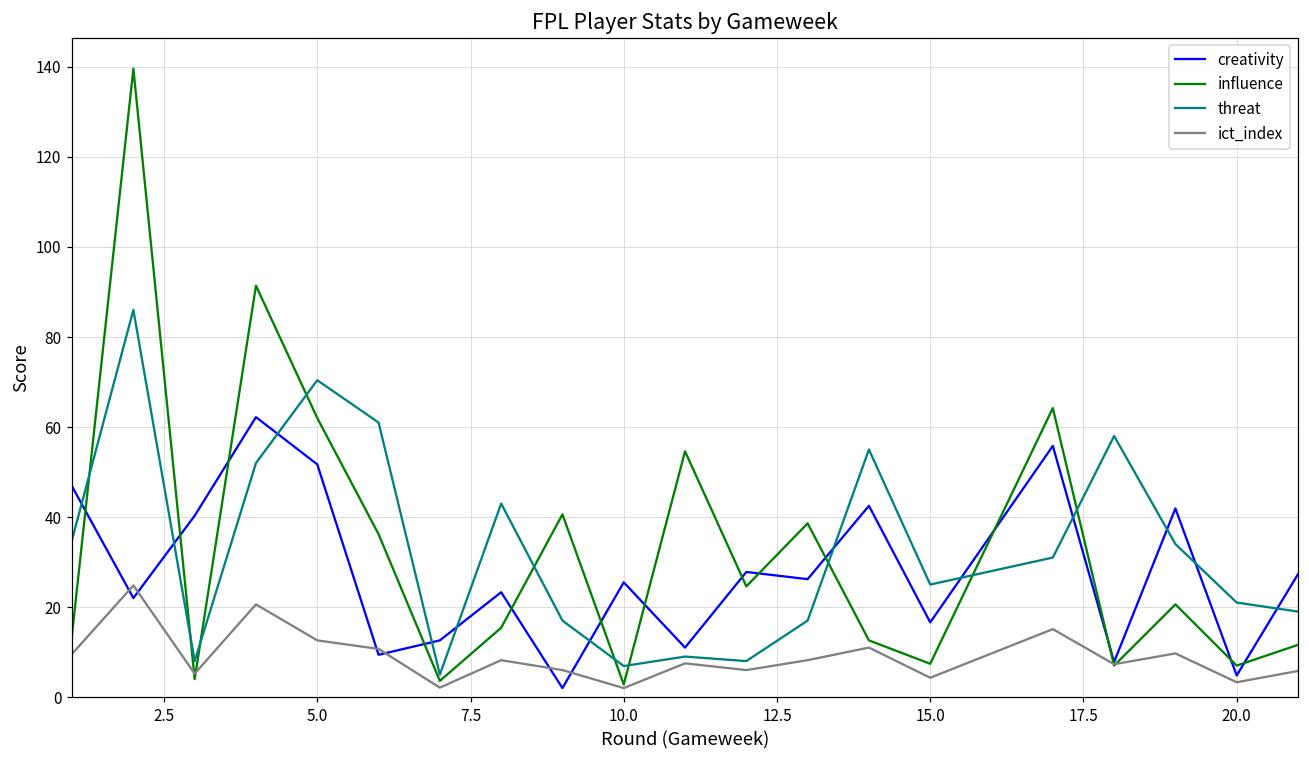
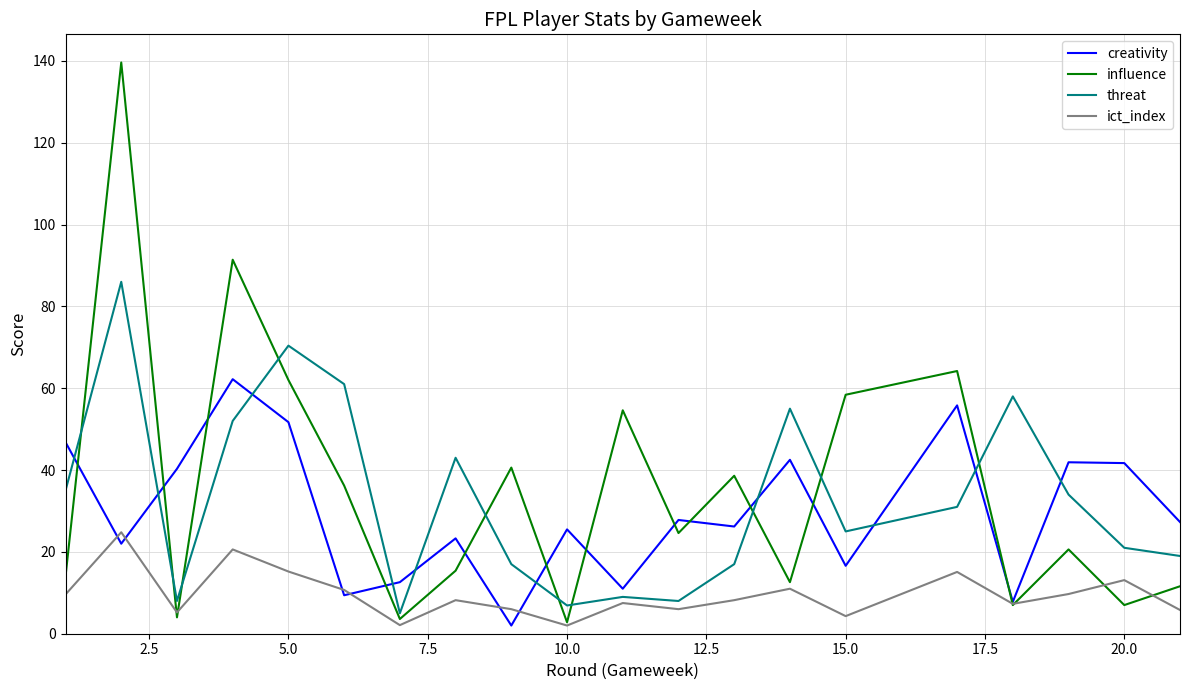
ict_index, 5.0: 13 -> 15
influence, 15.0: 7 -> 58
creativity, 20.0: 5 -> 42
ict_index, 20.0: 3 -> 13
